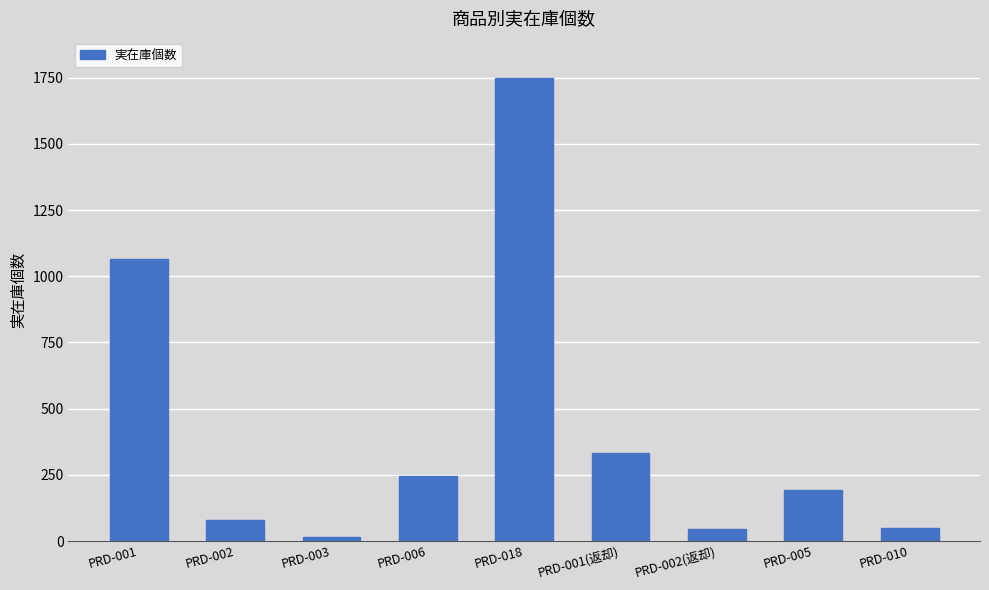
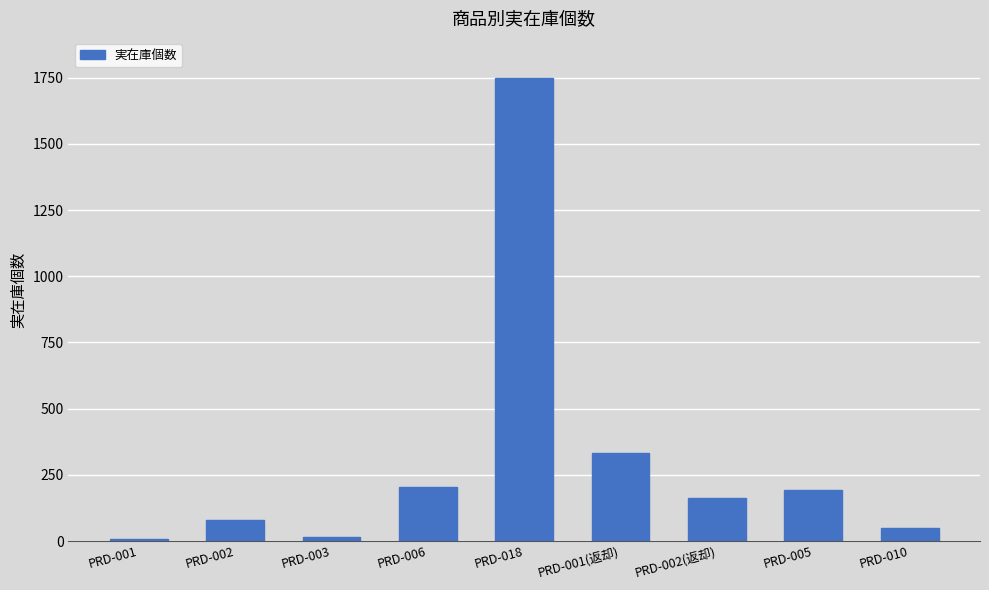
PRD-001: 1070 -> 10
PRD-006: 250 -> 210
PRD-002(返却): 50 -> 160
